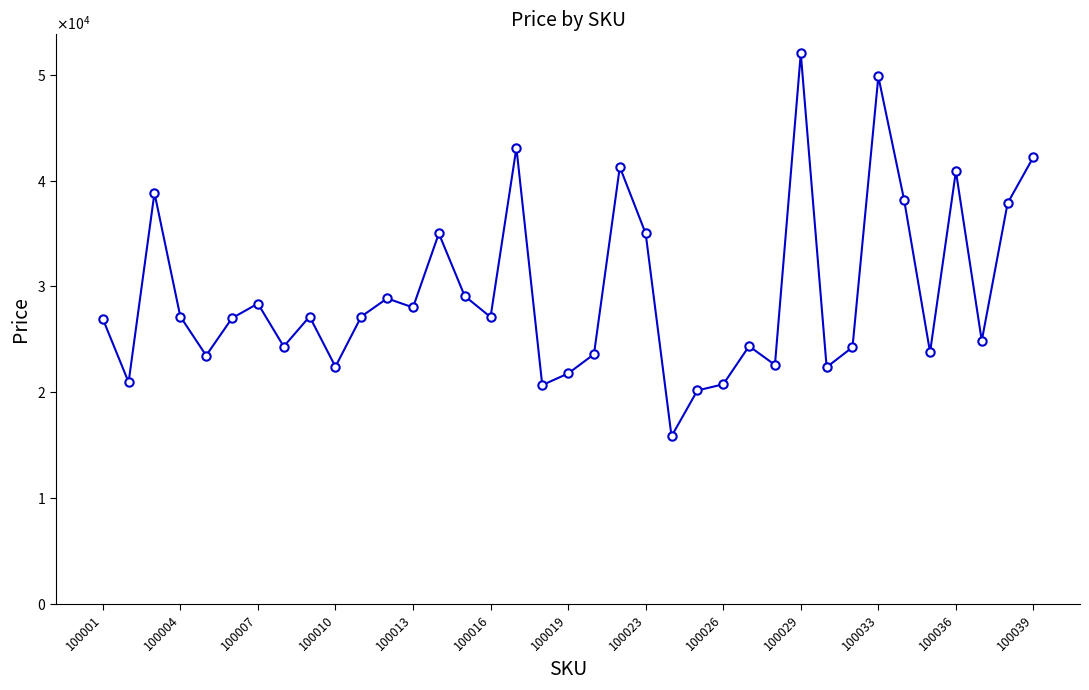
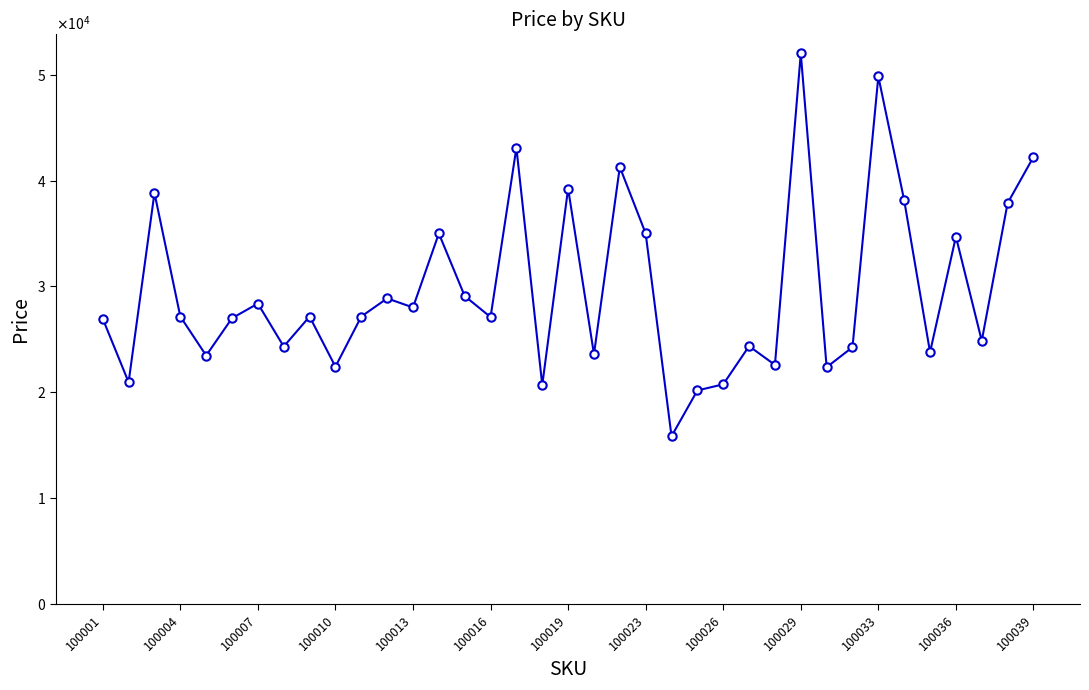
100019: 21800 -> 39200
100036: 40900 -> 34700
